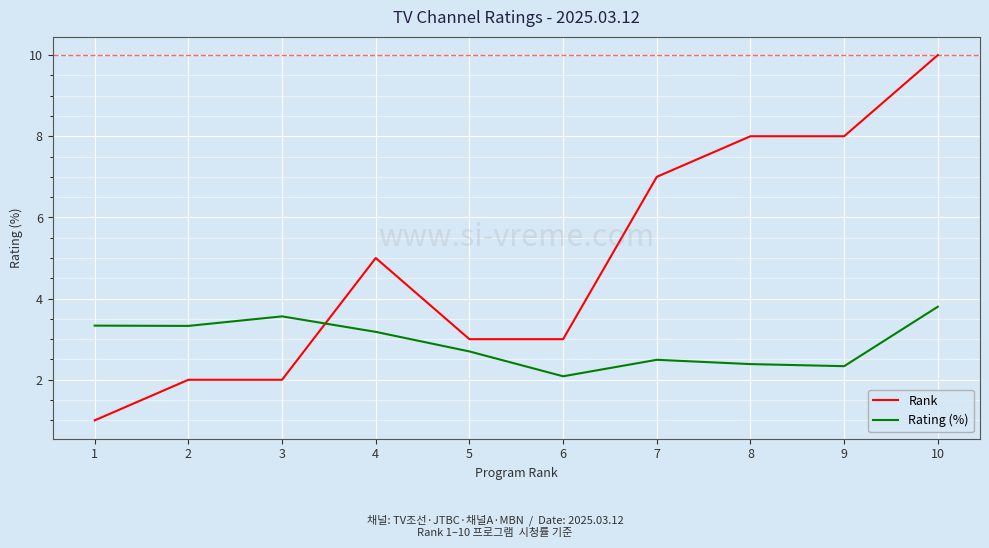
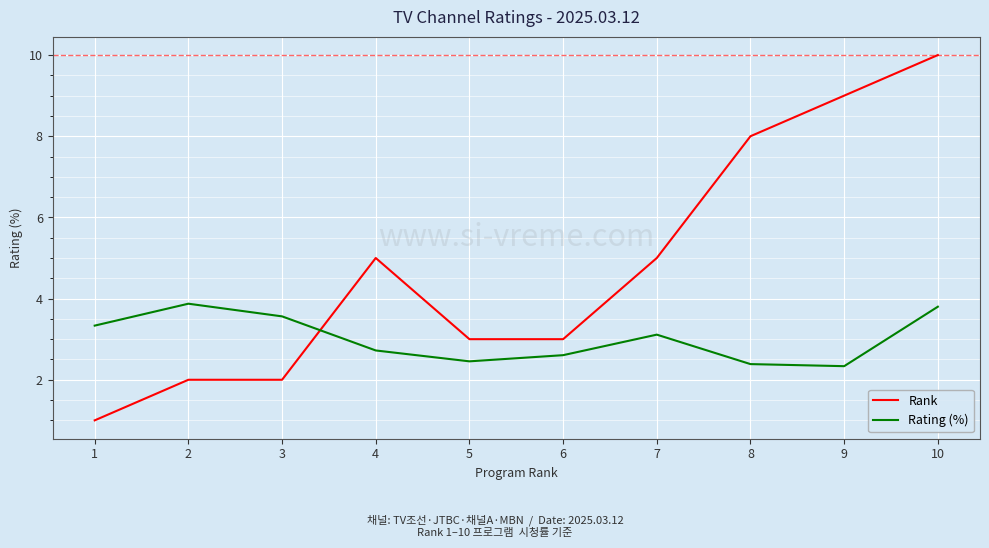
Rating (%), 2: 3.3 -> 3.9
Rating (%), 4: 3.2 -> 2.7
Rating (%), 5: 2.7 -> 2.5
Rating (%), 6: 2.1 -> 2.6
Rank, 7: 7 -> 5
Rating (%), 7: 2.5 -> 3.1
Rank, 9: 8 -> 9
